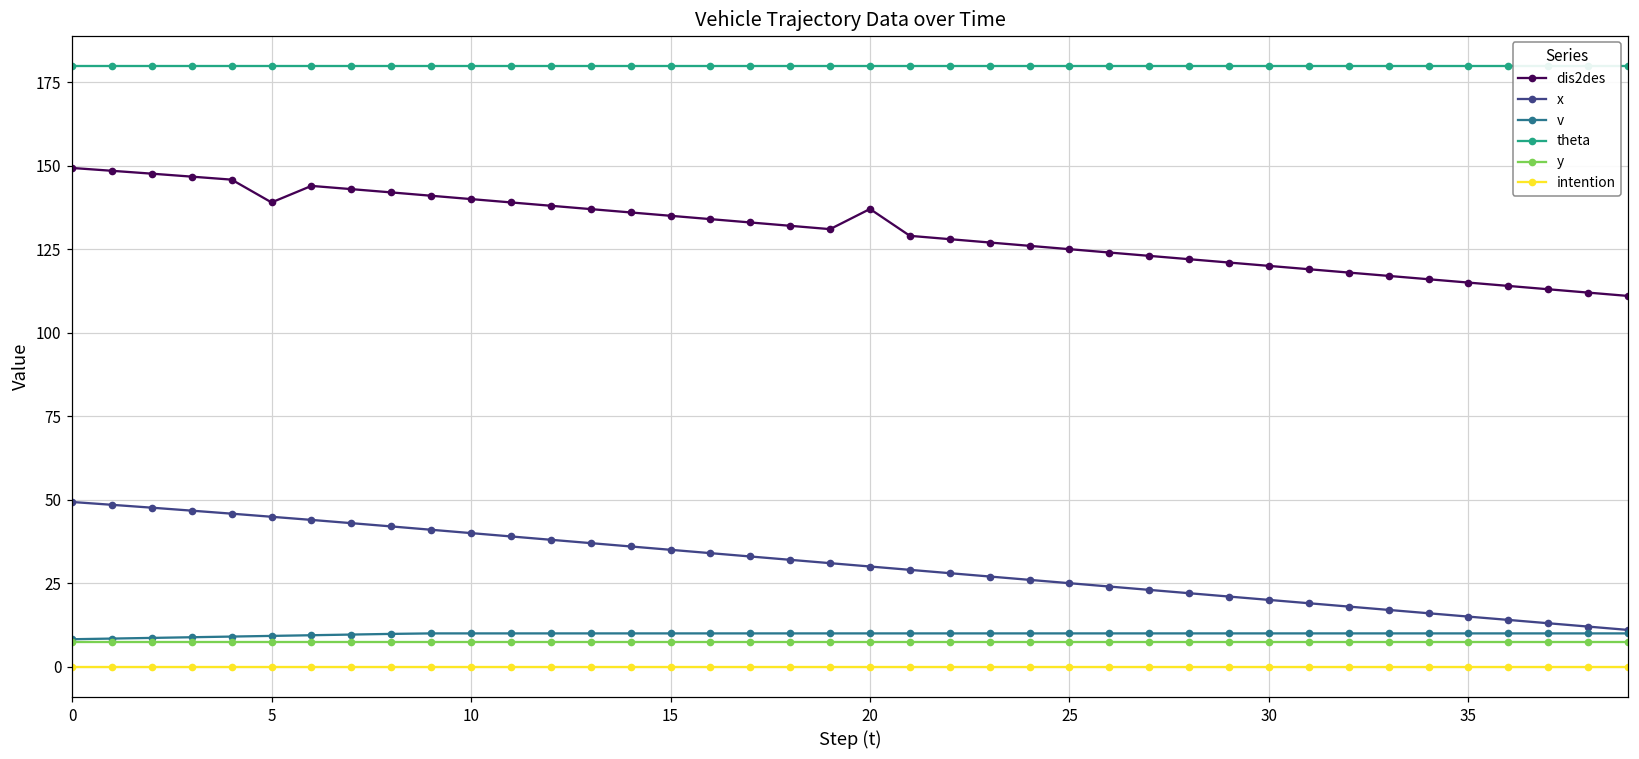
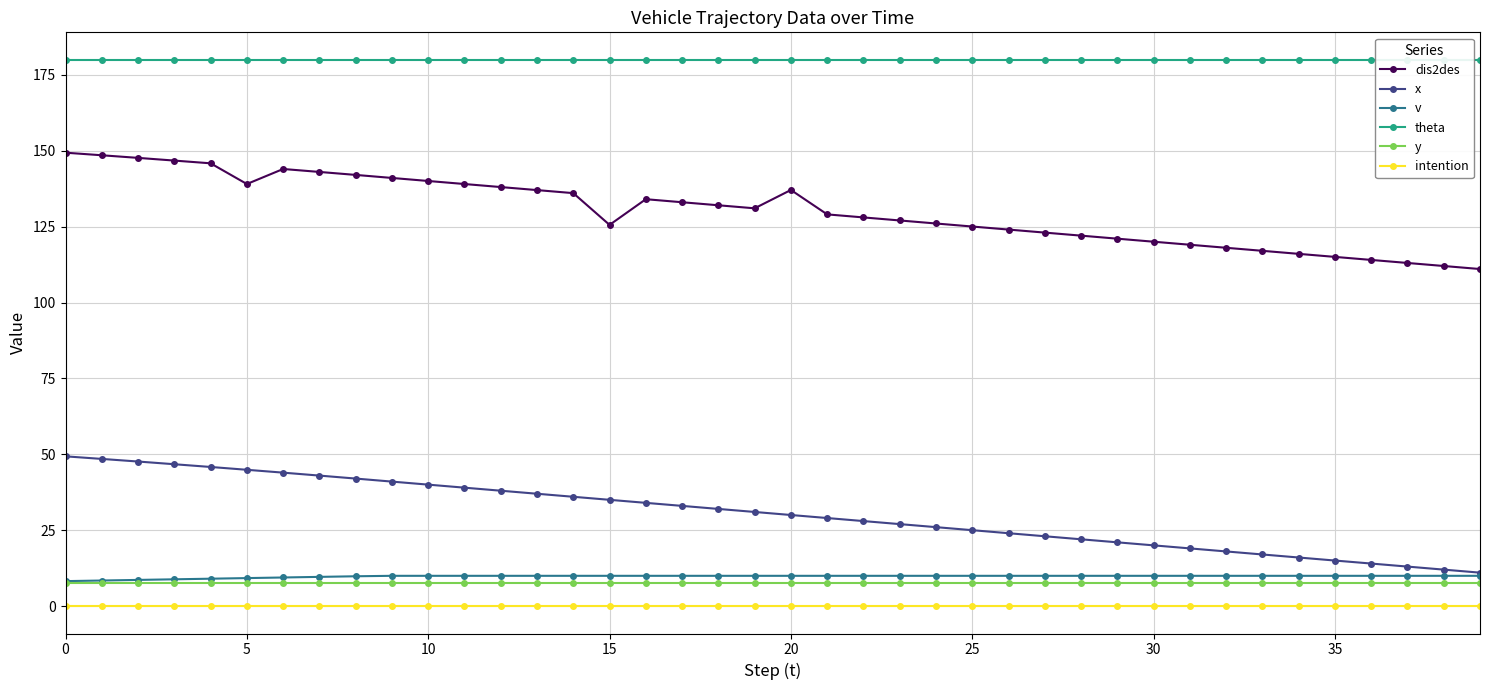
dis2des, 15: 135 -> 126
